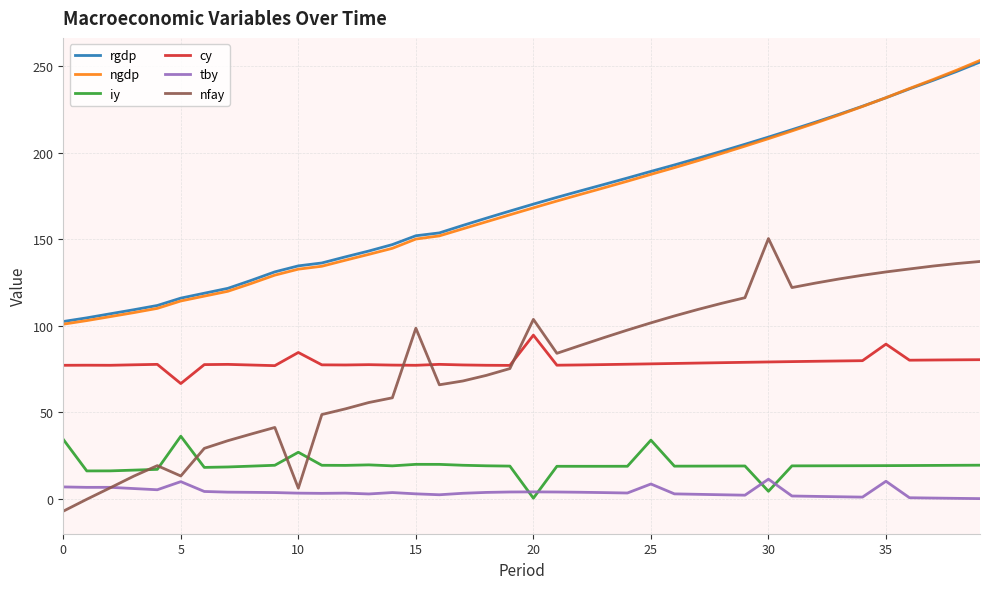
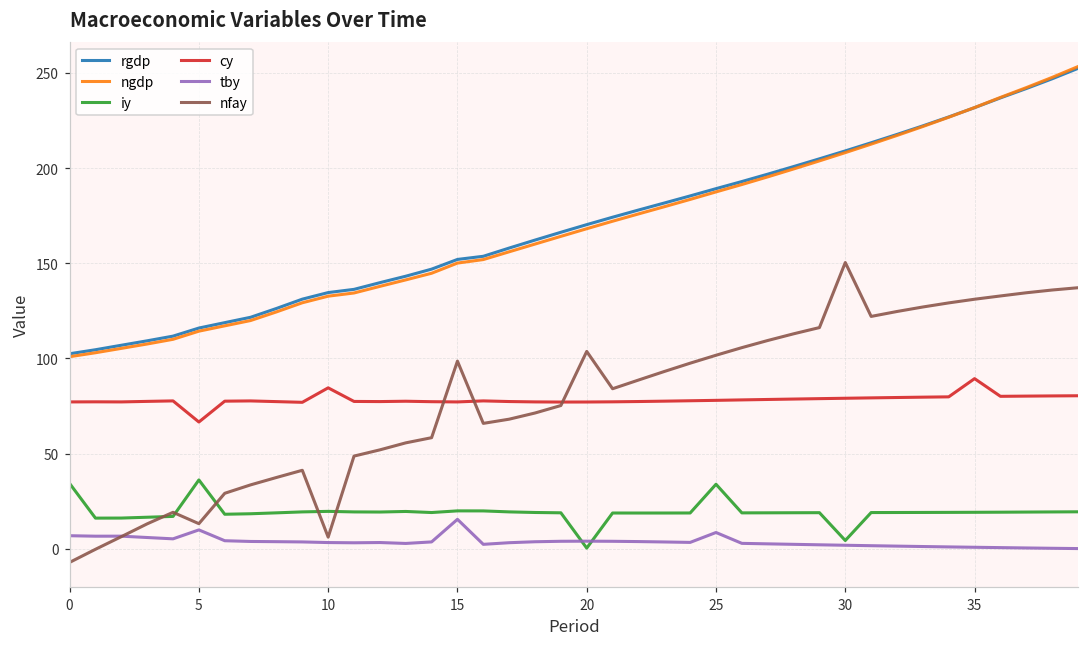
iy, 10: 27 -> 20
tby, 15: 3 -> 16
cy, 20: 95 -> 77
tby, 30: 11 -> 2
tby, 35: 10 -> 1
